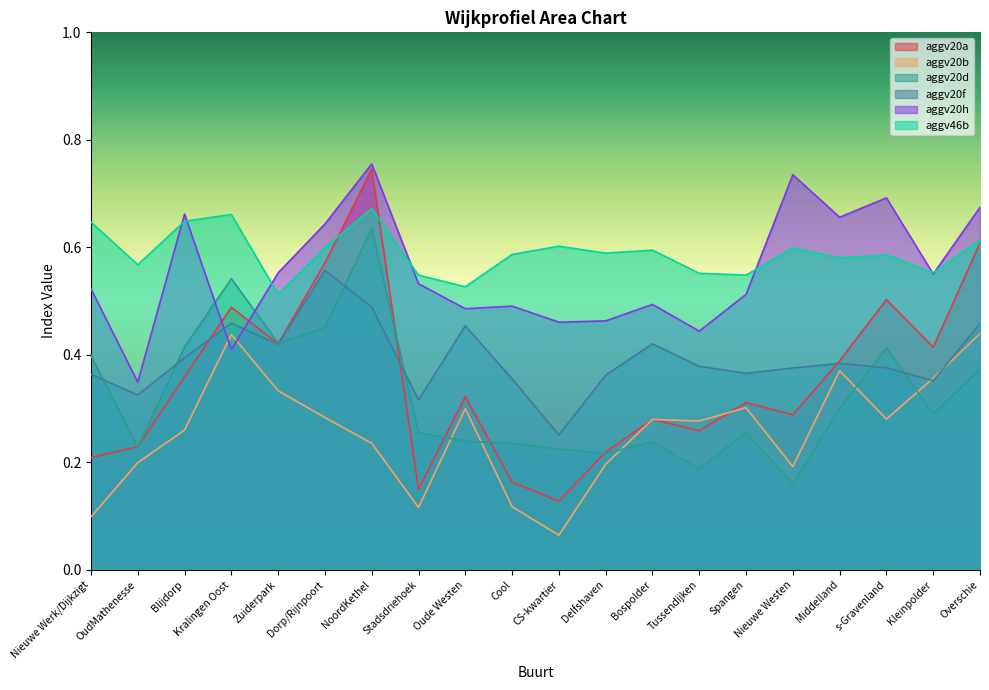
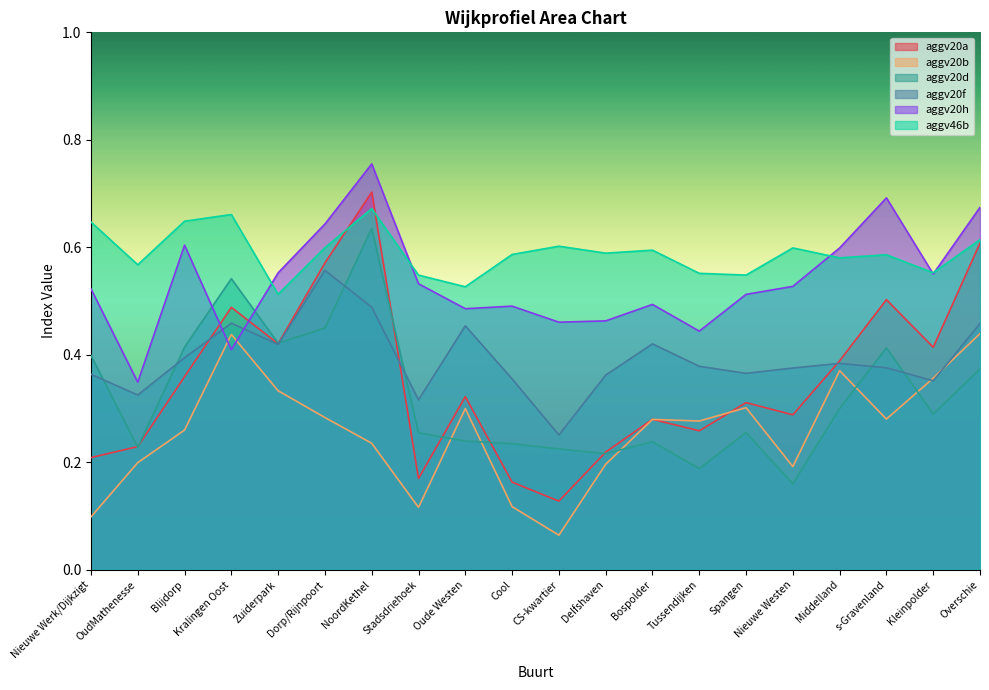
aggv20h, Blijdorp: 0.66 -> 0.60
aggv20a, NoordKethel: 0.75 -> 0.70
aggv20a, Stadsdriehoek: 0.15 -> 0.17
aggv20h, Nieuwe Westen: 0.74 -> 0.53
aggv20h, Middelland: 0.66 -> 0.60
